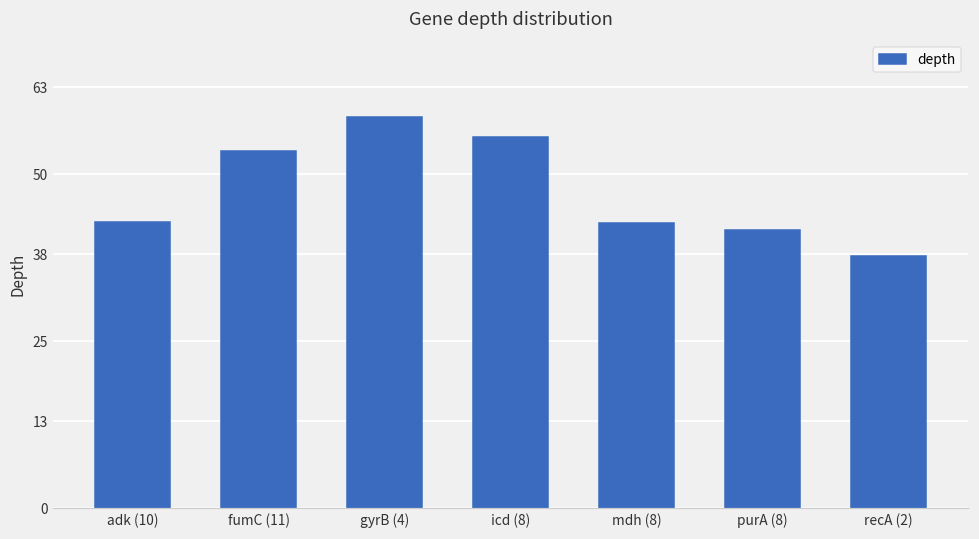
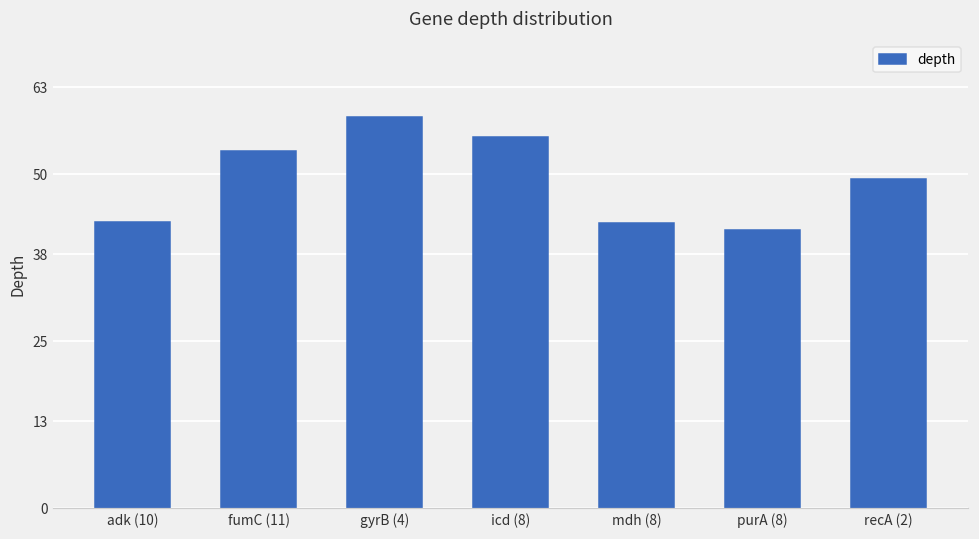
recA (2): 38 -> 49
